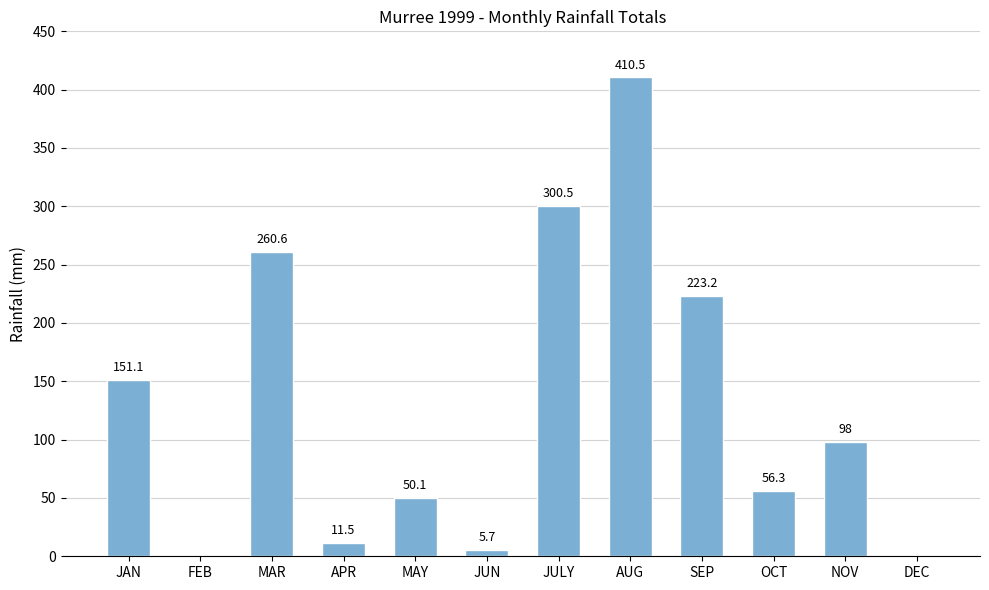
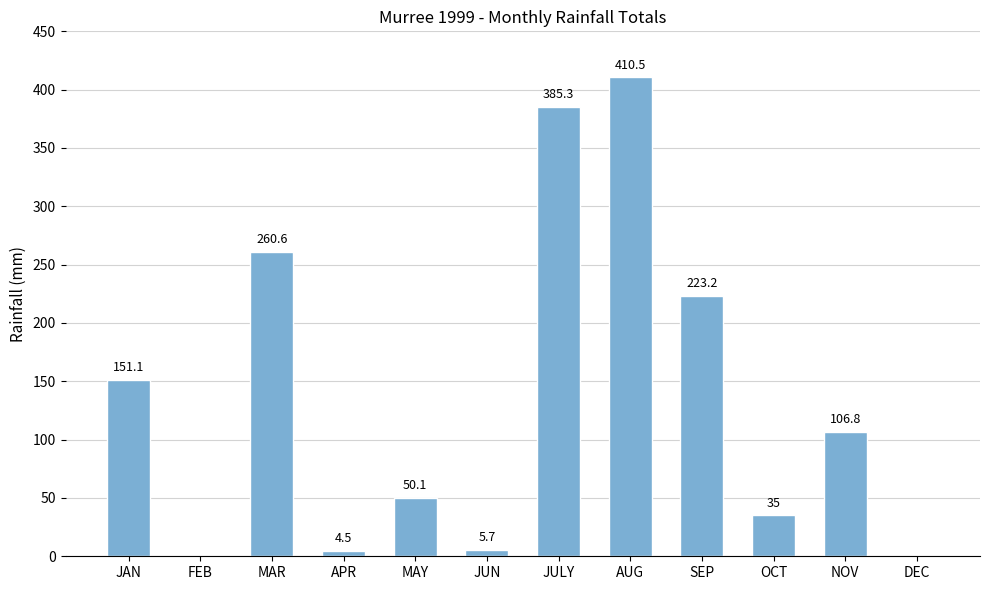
APR: 11.5 -> 4.5
JULY: 300.5 -> 385.3
OCT: 56.3 -> 35
NOV: 98 -> 106.8
